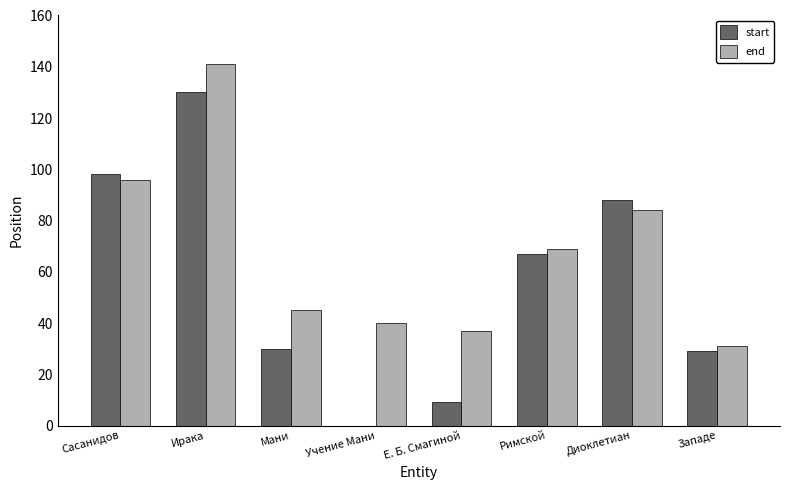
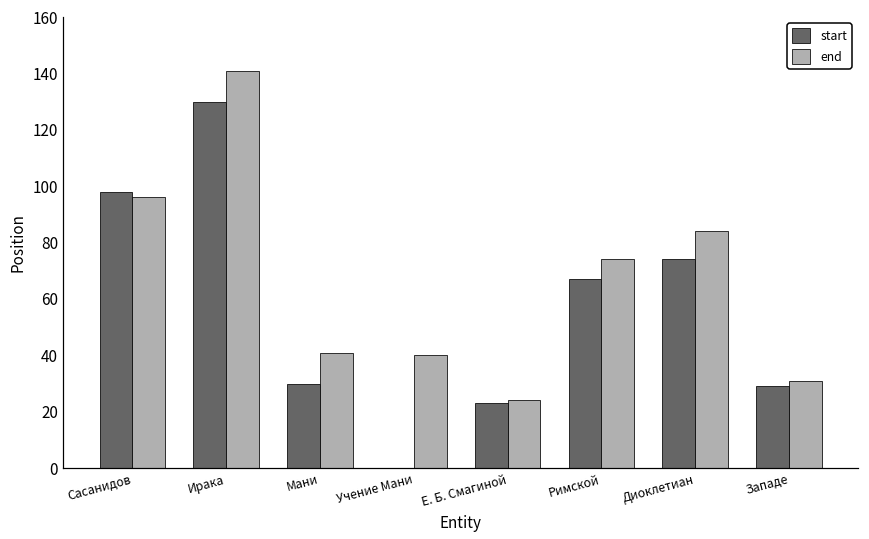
end, Мани: 45 -> 41
start, Е. Б. Смагиной: 9 -> 23
end, Е. Б. Смагиной: 37 -> 24
end, Римской: 69 -> 74
start, Диоклетиан: 88 -> 74
